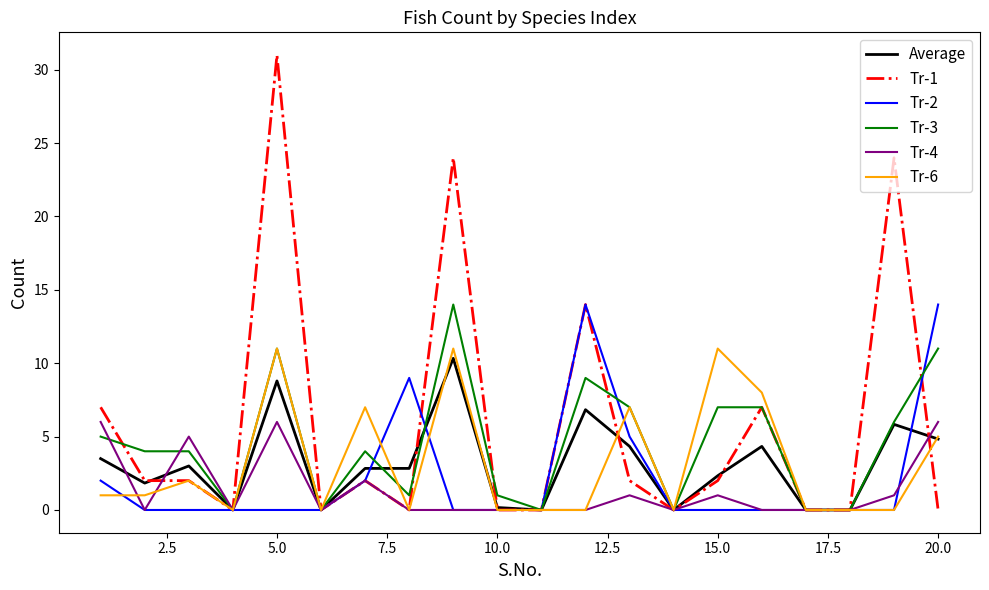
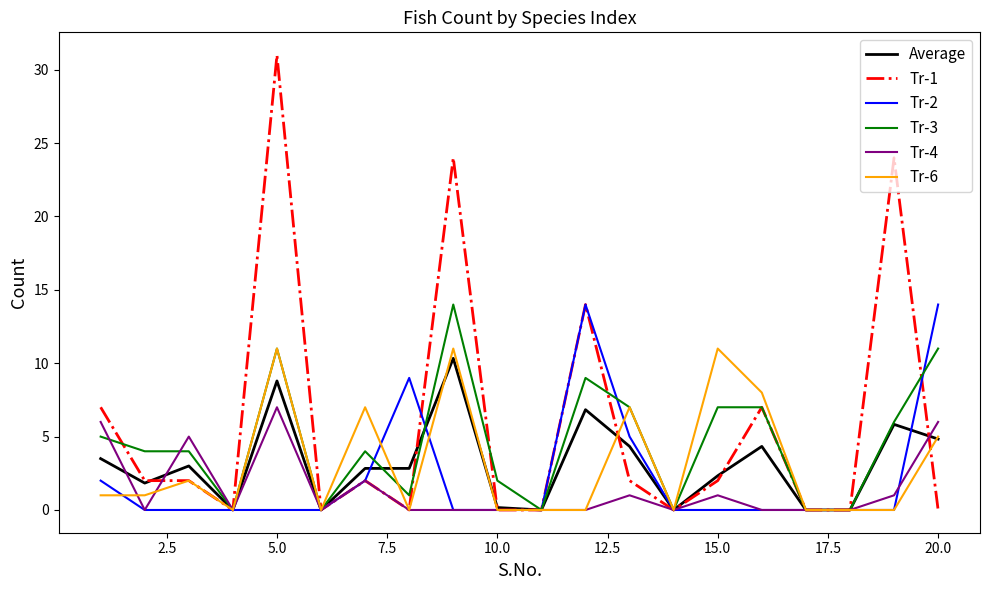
Tr-4, 5.0: 6 -> 7
Tr-3, 10.0: 1 -> 2
